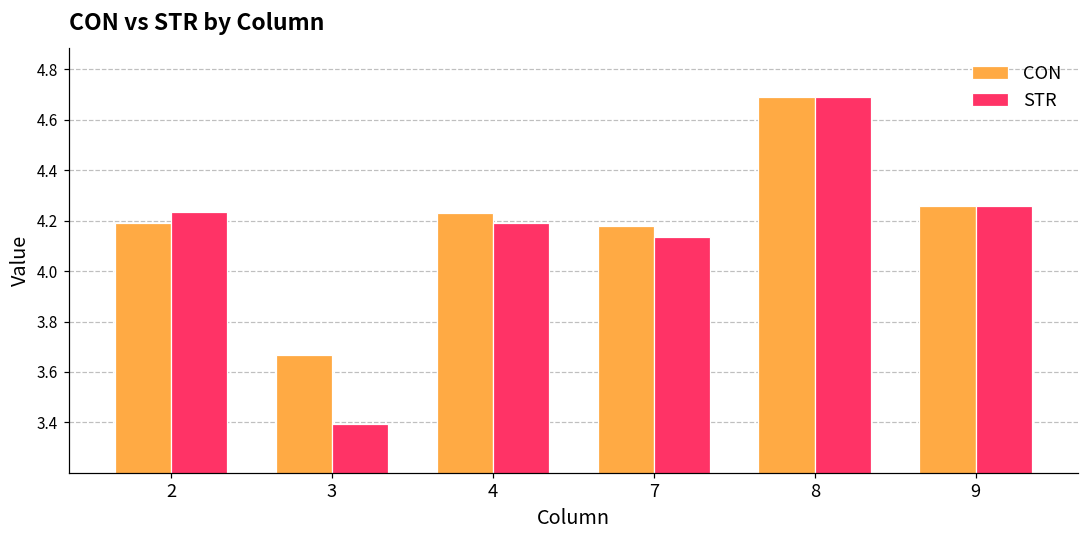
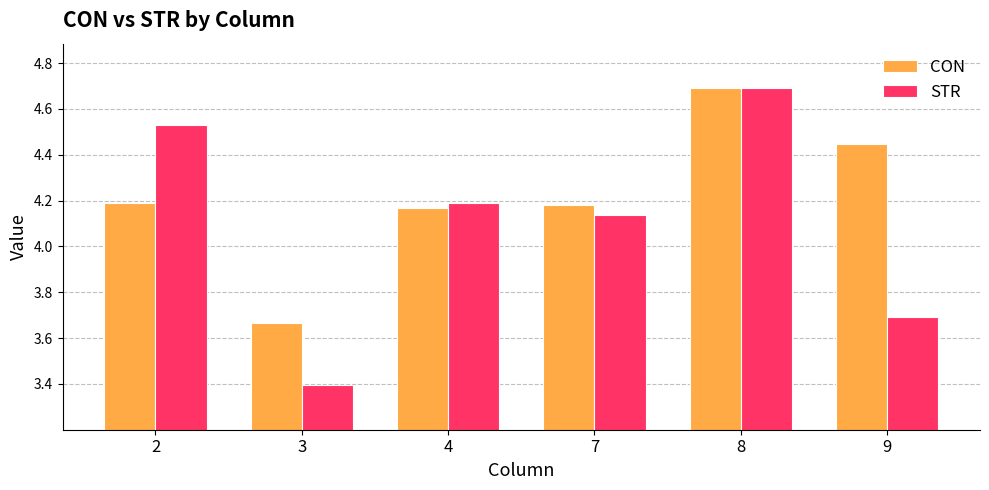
STR, 2: 4.24 -> 4.53
CON, 4: 4.23 -> 4.17
CON, 9: 4.26 -> 4.45
STR, 9: 4.26 -> 3.69
